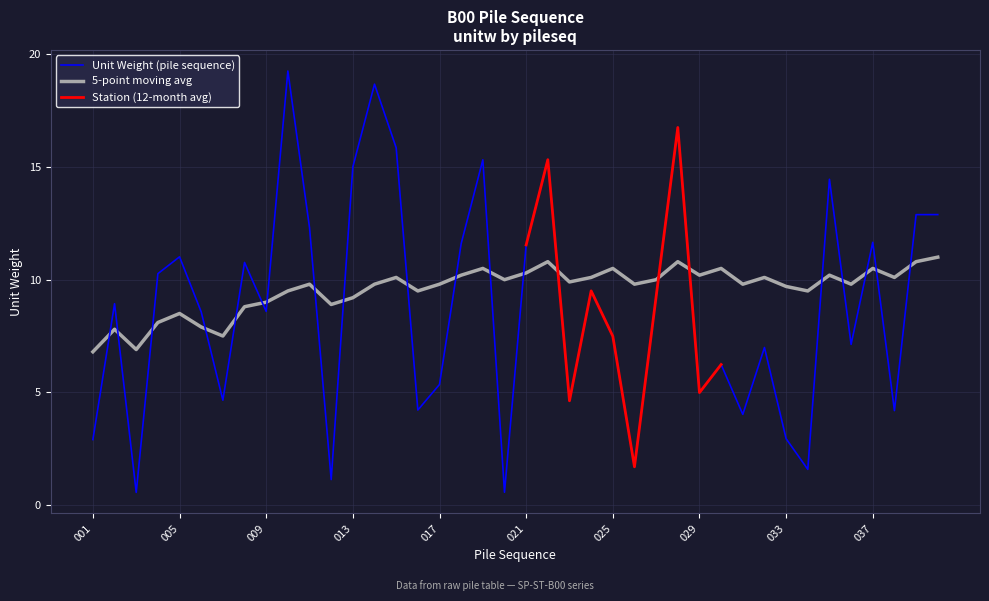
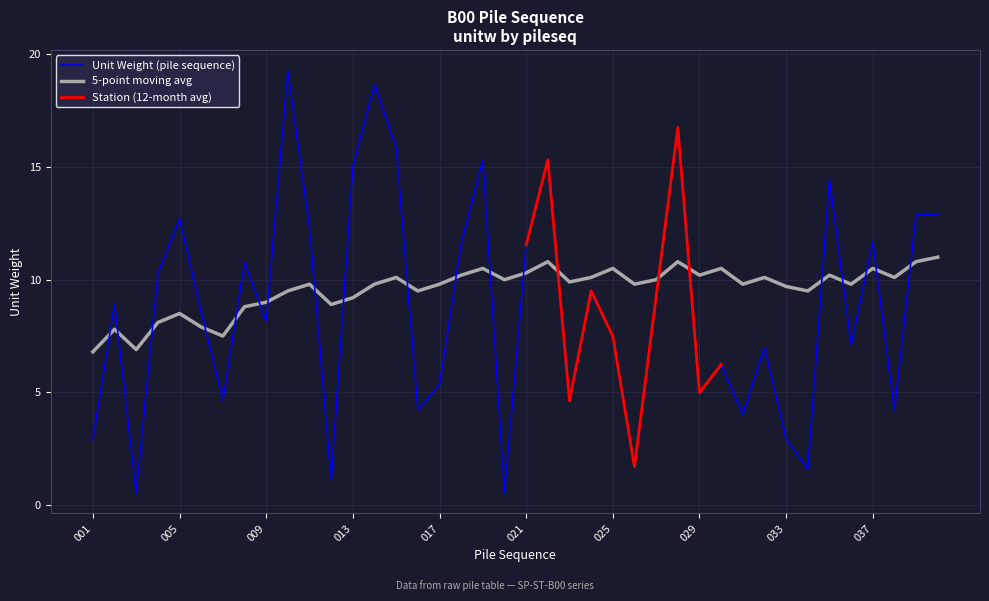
Unit Weight (pile sequence), 005: 11.0 -> 12.7
Unit Weight (pile sequence), 009: 8.6 -> 8.2
